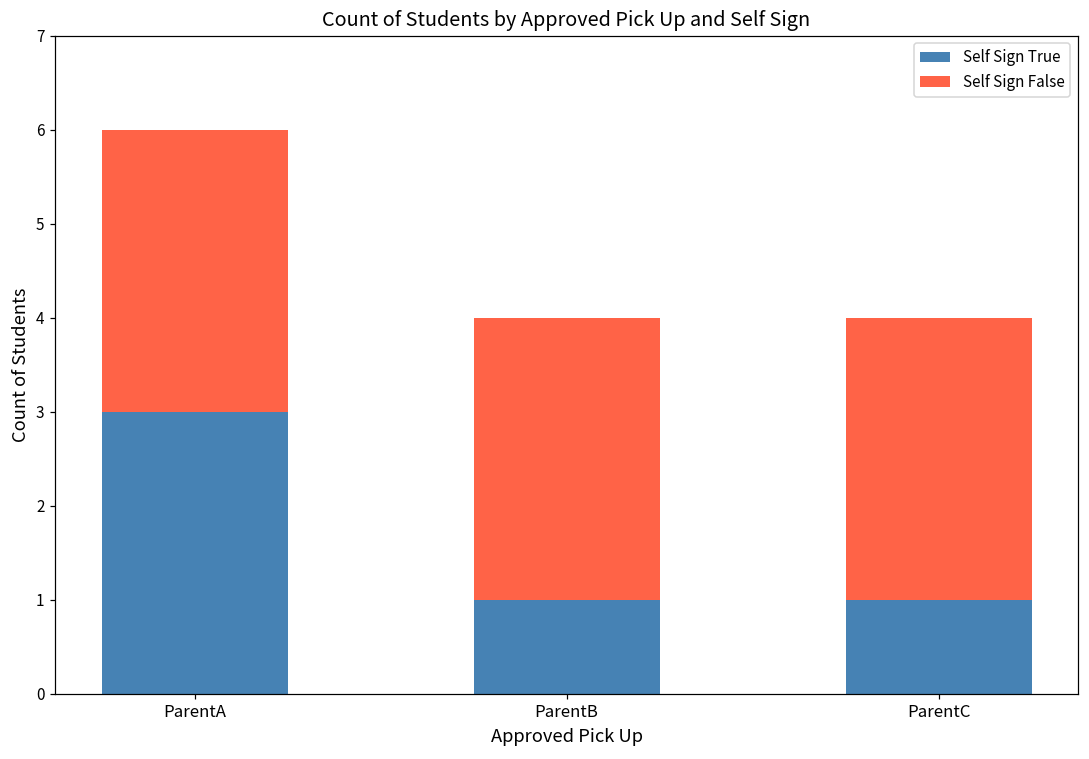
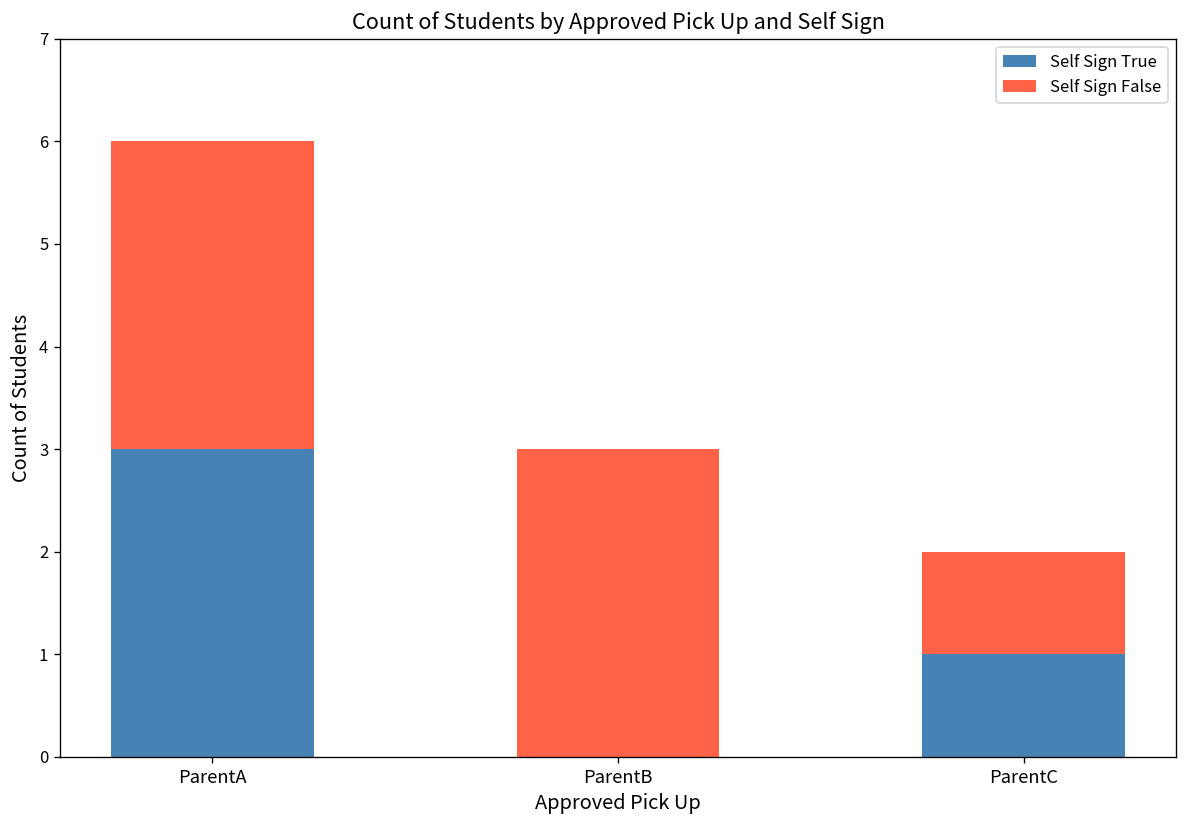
Self Sign True, ParentB: 1 -> 0
Self Sign False, ParentC: 3 -> 1
